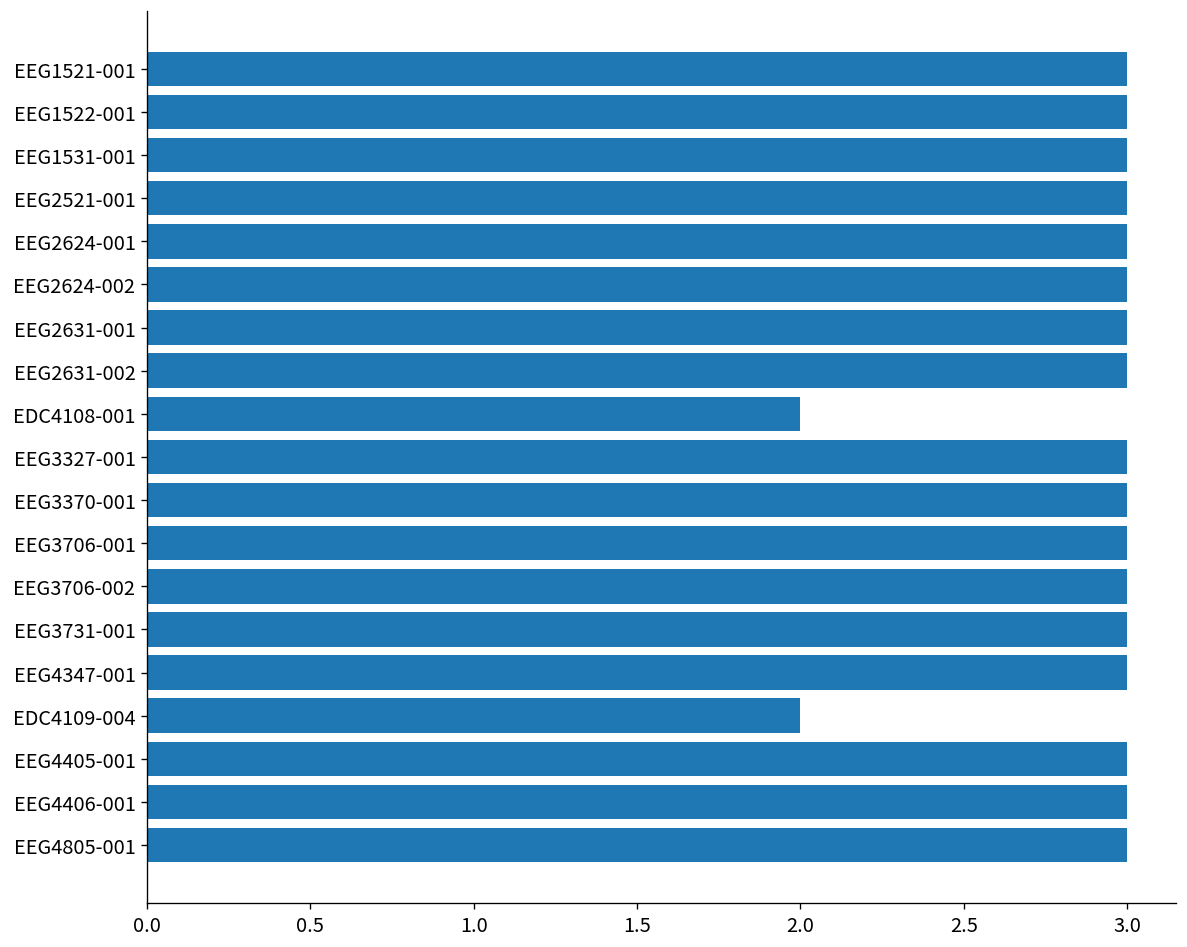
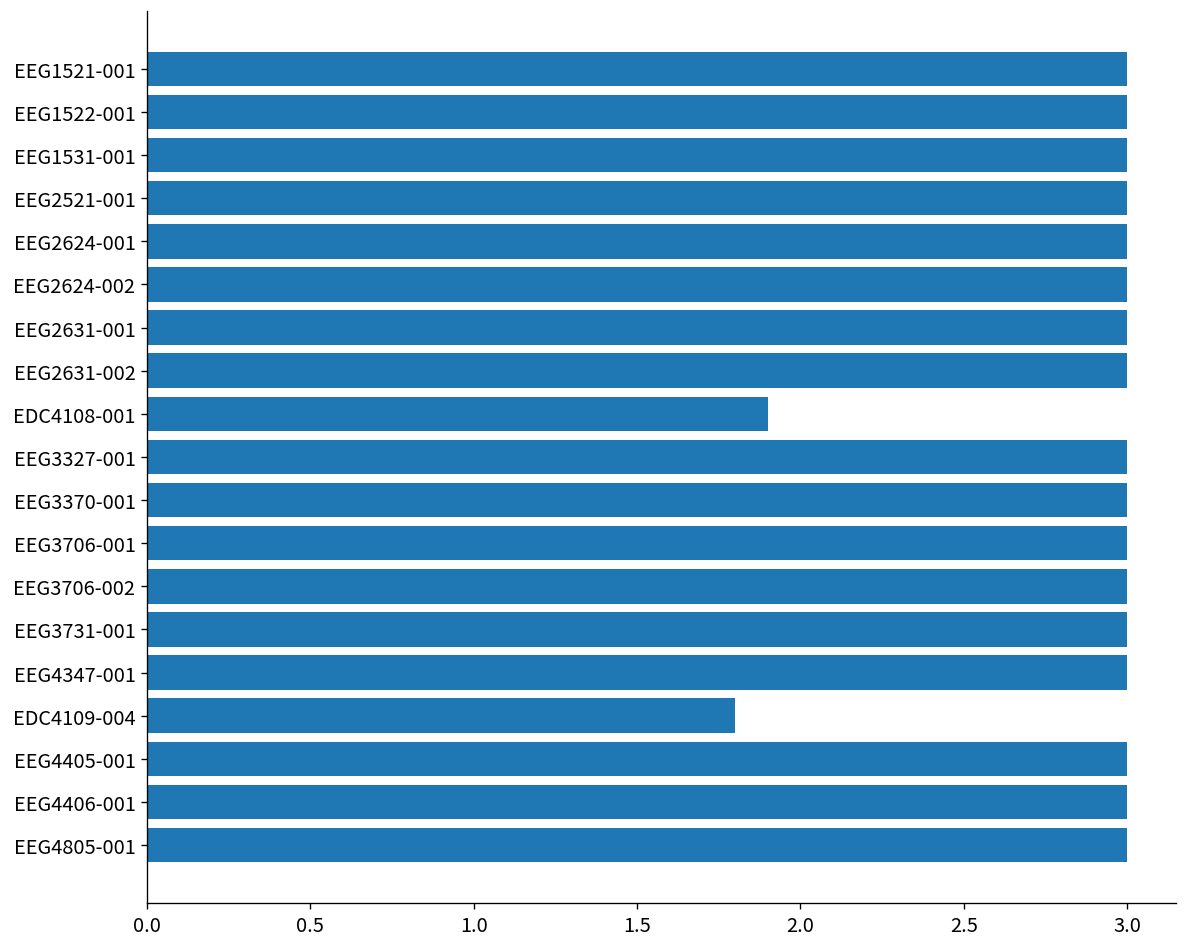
EDC4108-001: 2.0 -> 1.9
EDC4109-004: 2.0 -> 1.8
